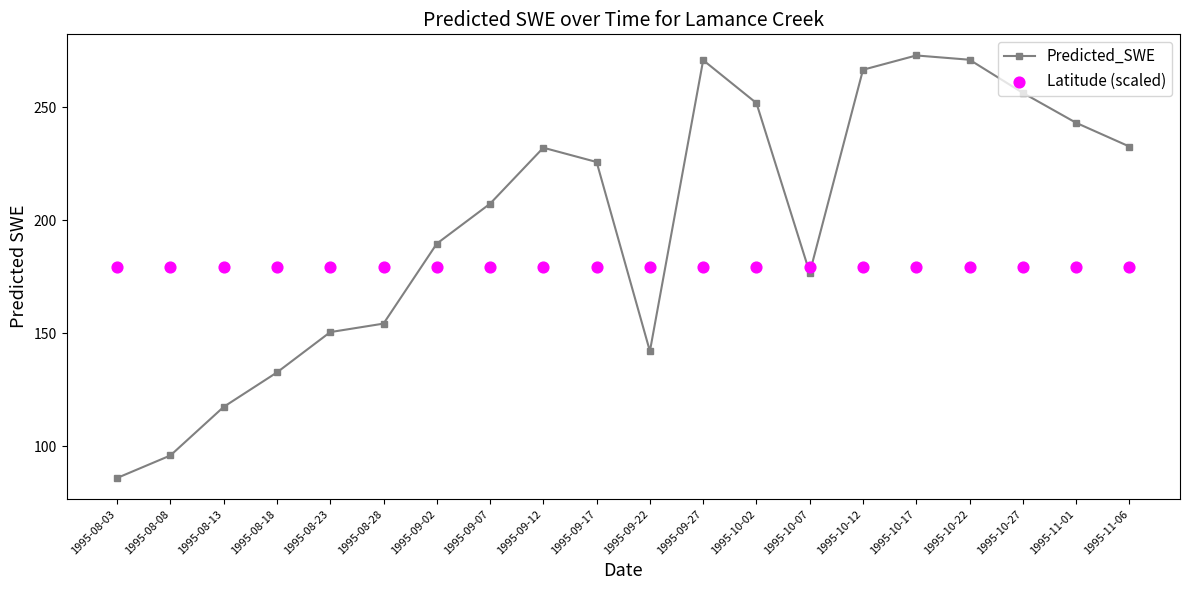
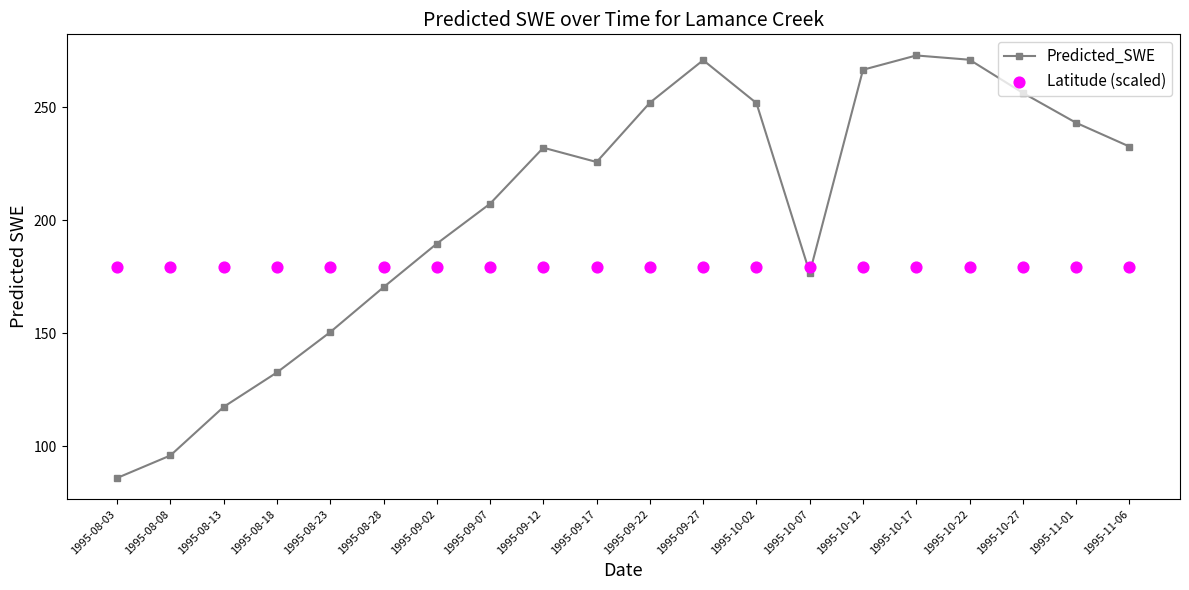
Predicted_SWE, 1995-08-28: 154 -> 170
Predicted_SWE, 1995-09-22: 142 -> 252
